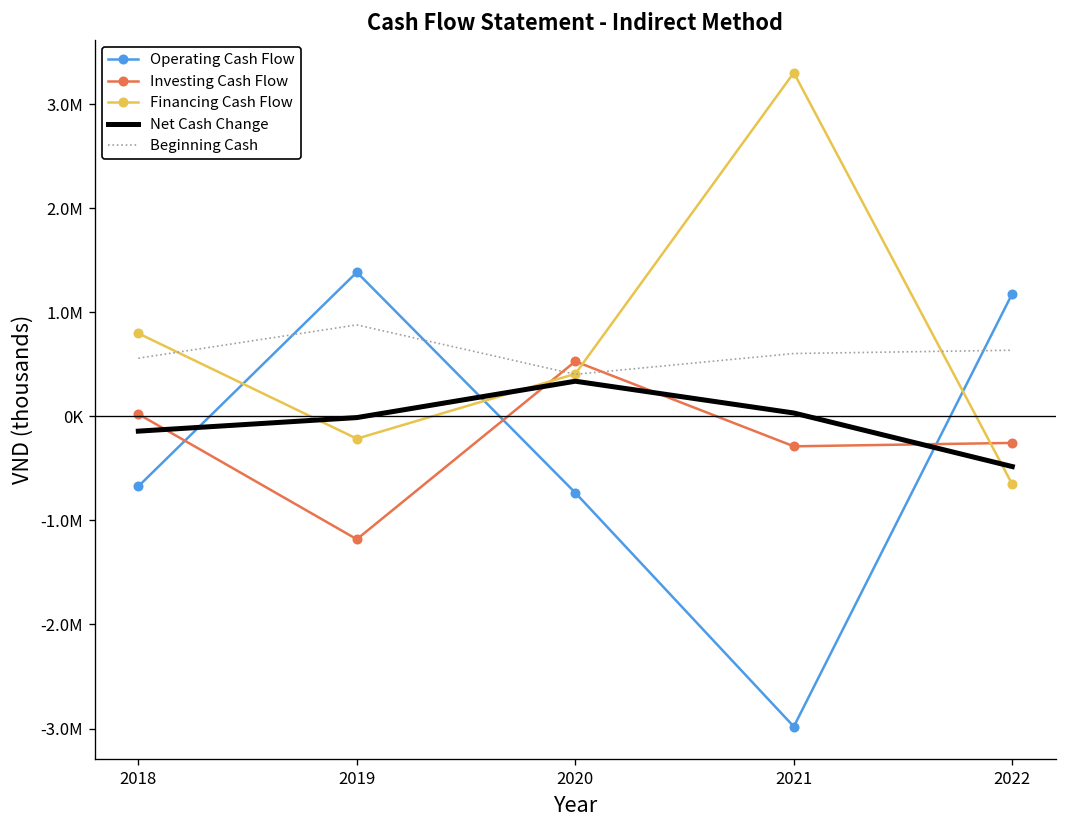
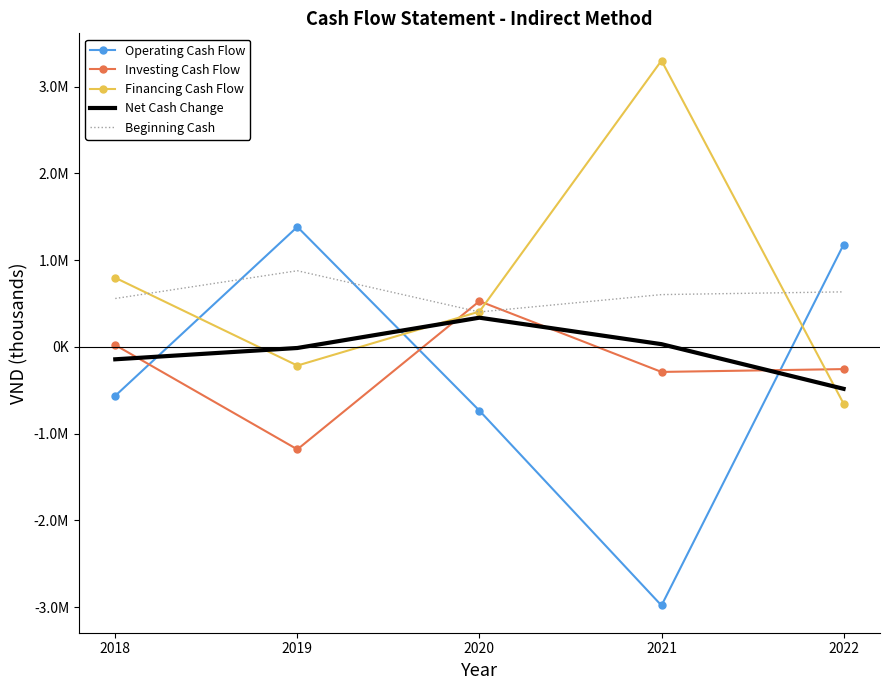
Operating Cash Flow, 2018: -700000 -> -600000
